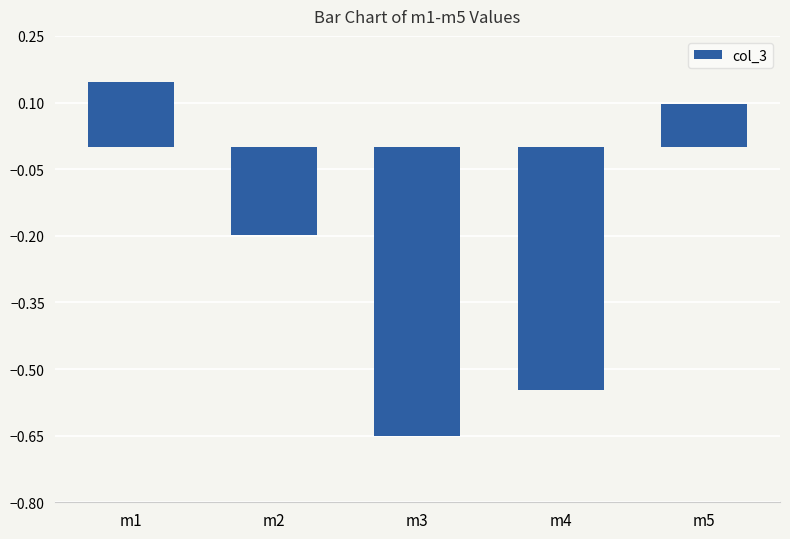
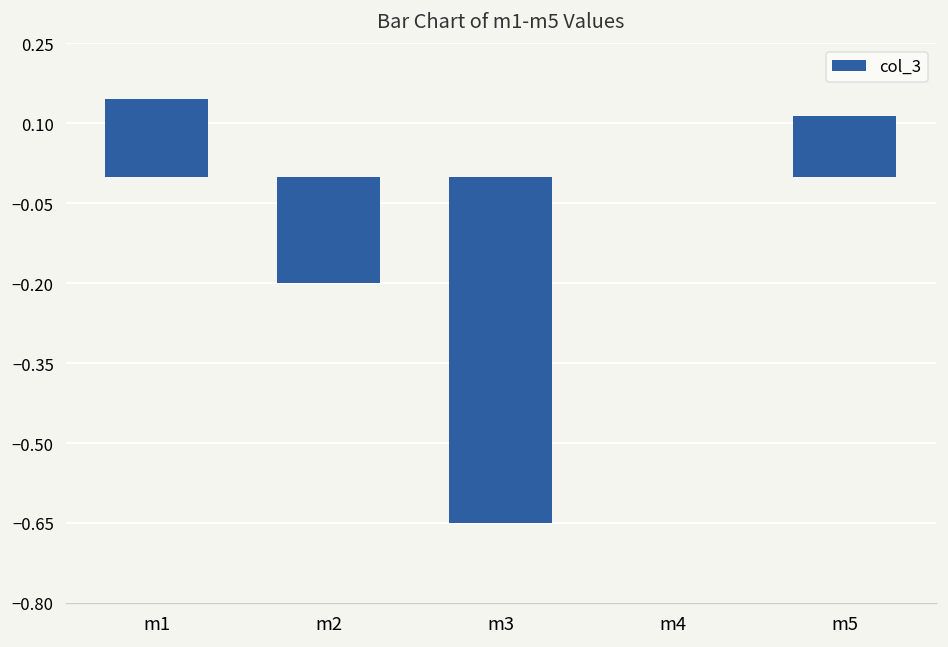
m4: -0.55 -> 0.00
m5: 0.10 -> 0.11
